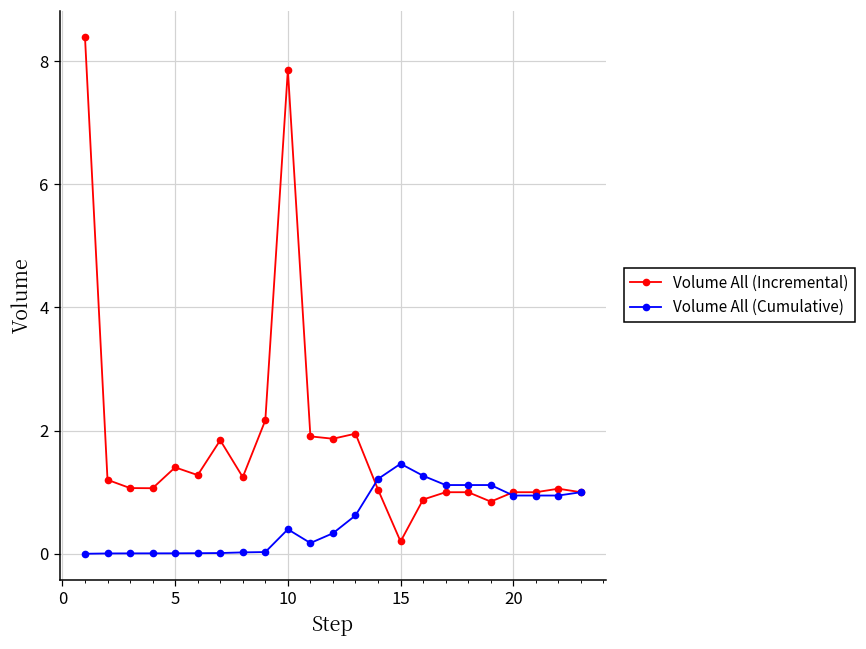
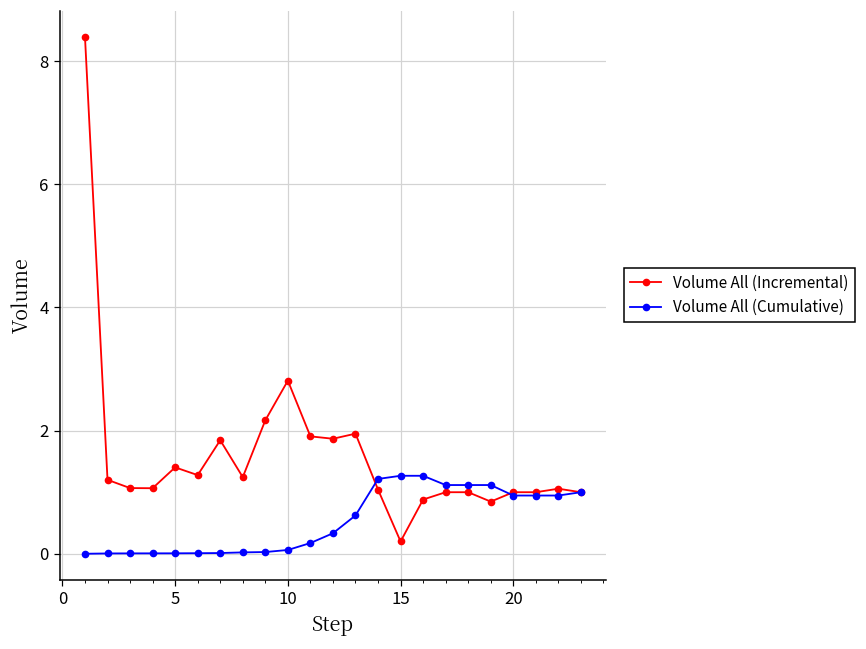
Volume All (Incremental), 10: 7.9 -> 2.8
Volume All (Cumulative), 10: 0.4 -> 0.1
Volume All (Cumulative), 15: 1.5 -> 1.3
